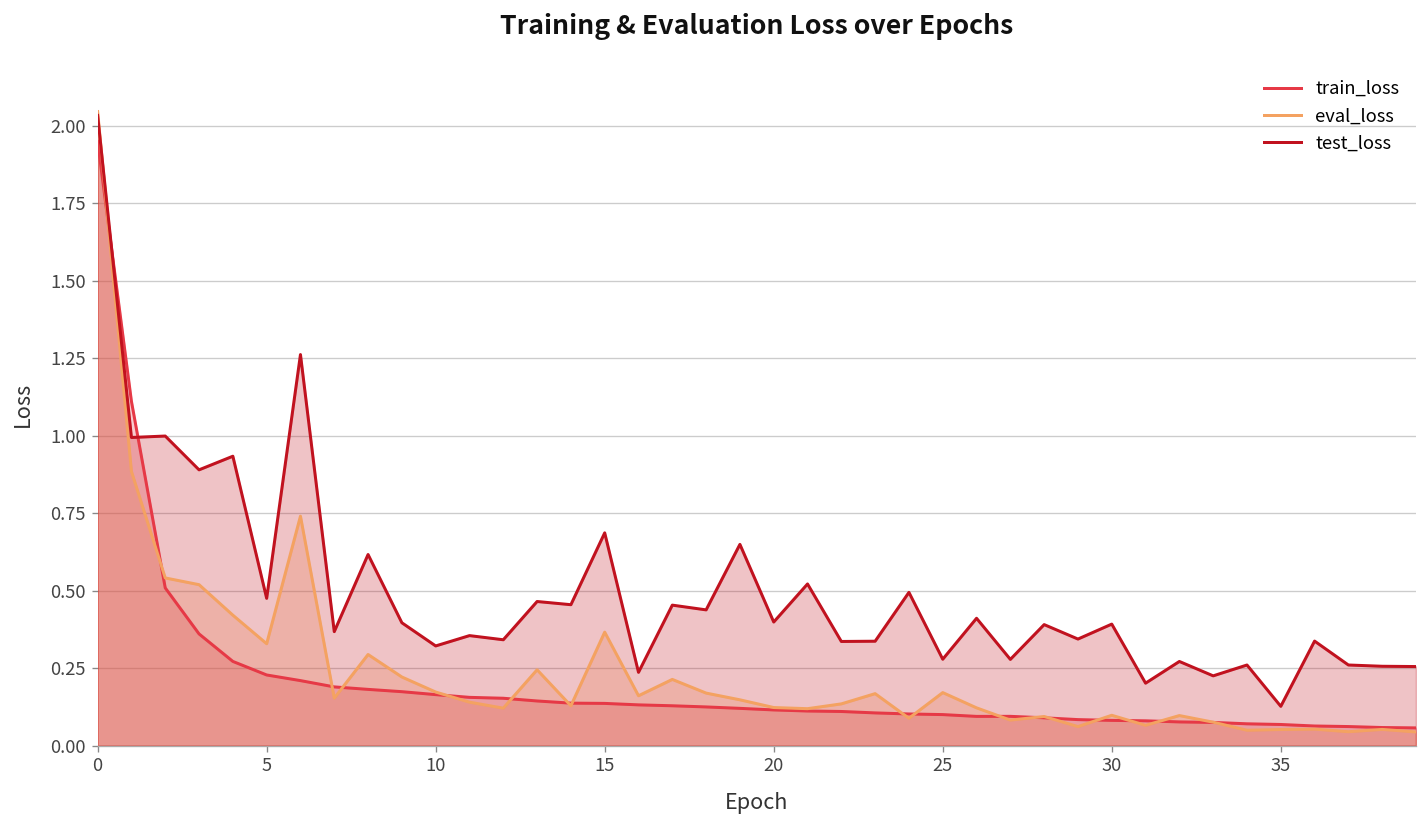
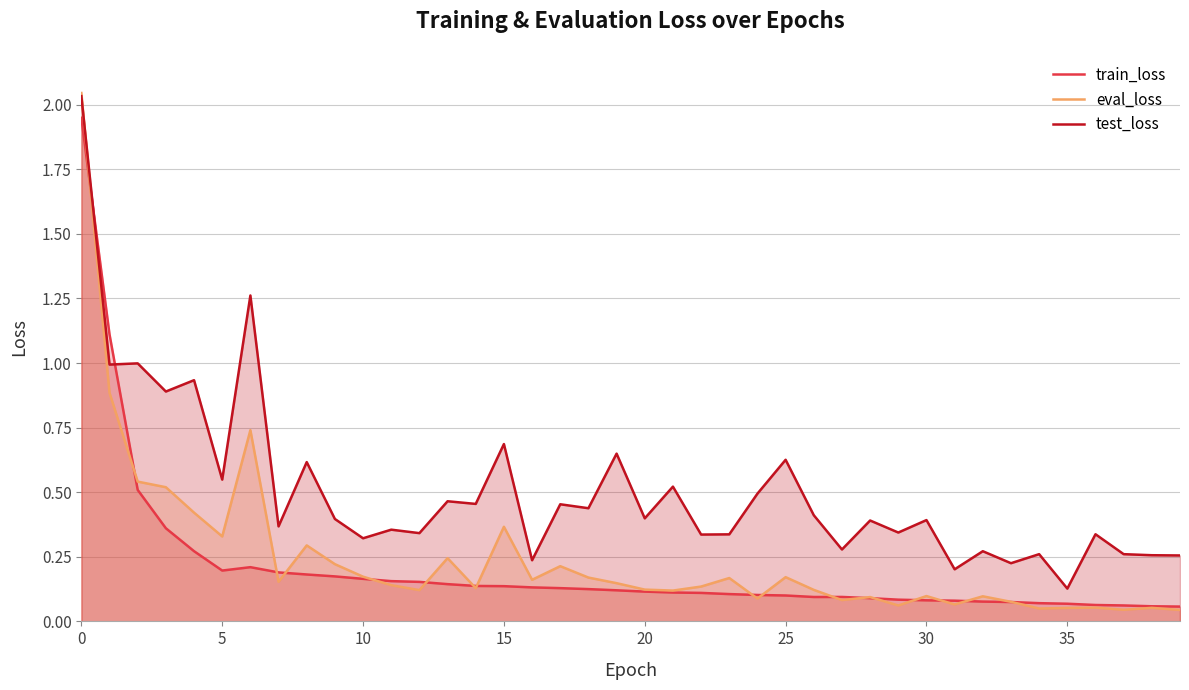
train_loss, 5: 0.23 -> 0.20
test_loss, 5: 0.48 -> 0.55
test_loss, 25: 0.28 -> 0.63
